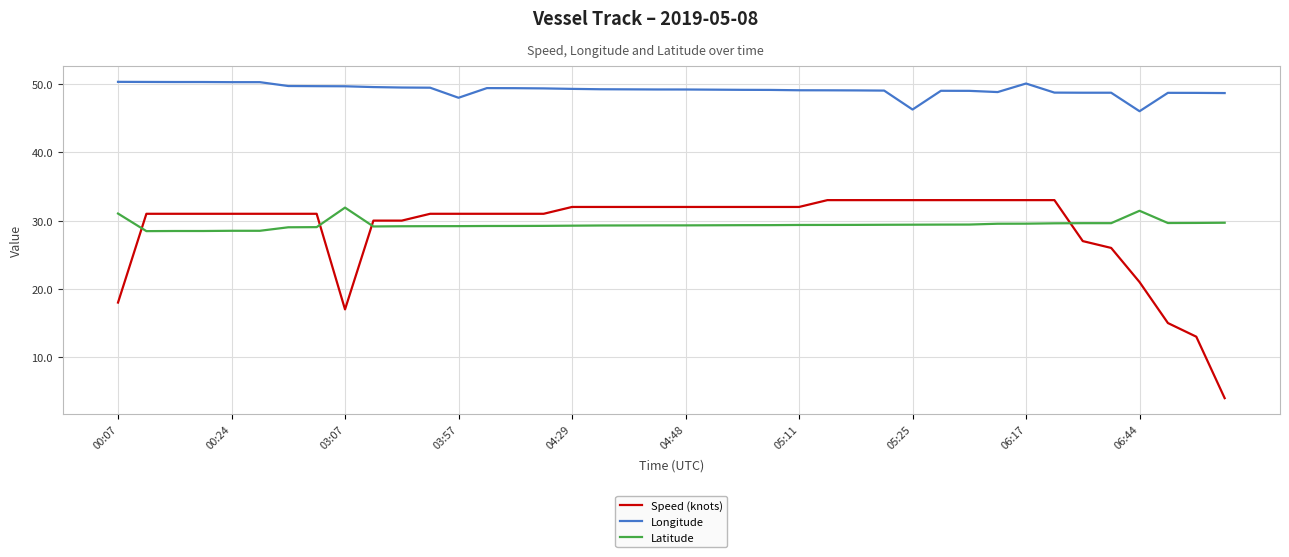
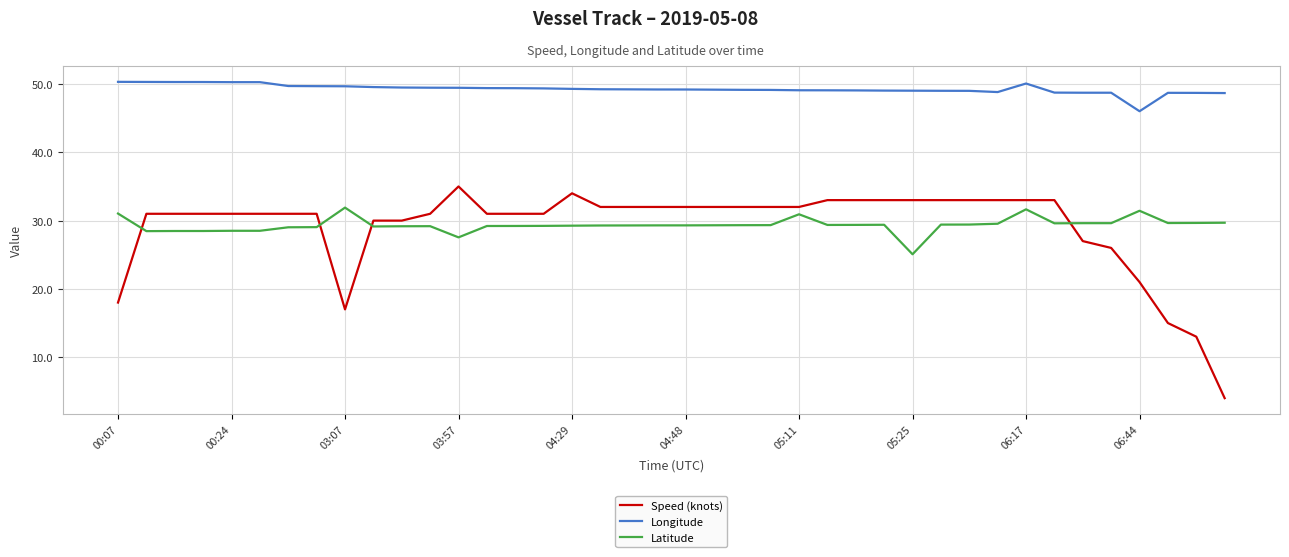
Speed (knots), 03:57: 31 -> 35
Longitude, 03:57: 48 -> 49
Latitude, 03:57: 29 -> 28
Speed (knots), 04:29: 32 -> 34
Latitude, 05:11: 29 -> 31
Longitude, 05:25: 46 -> 49
Latitude, 05:25: 29 -> 25
Latitude, 06:17: 30 -> 32
